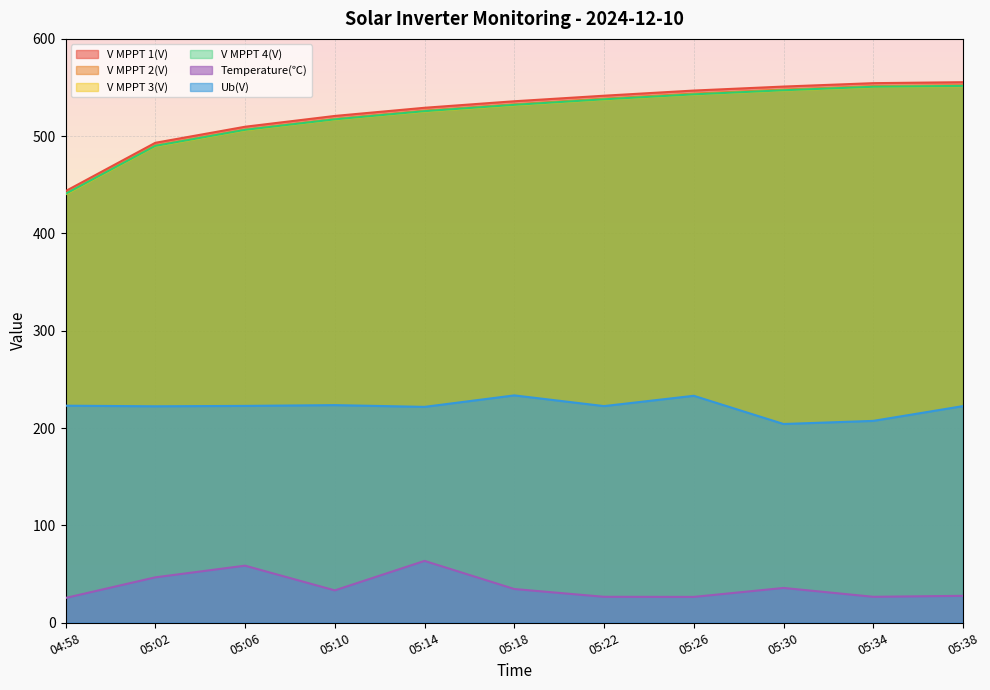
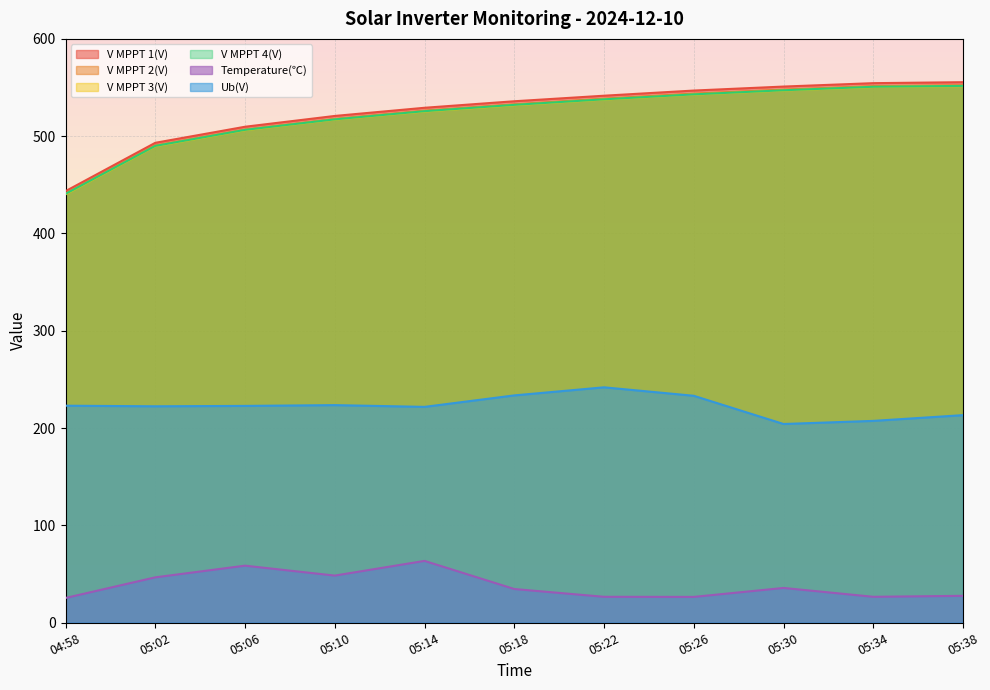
Temperature(℃), 05:10: 30 -> 50
Ub(V), 05:22: 220 -> 240
Ub(V), 05:38: 220 -> 210
